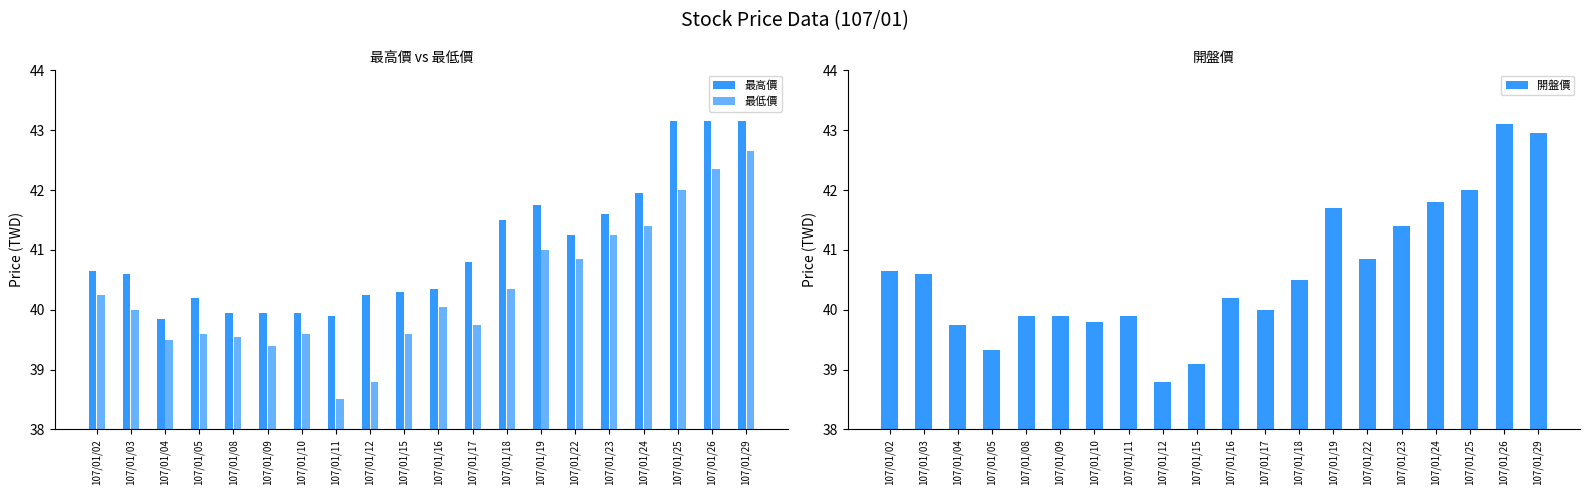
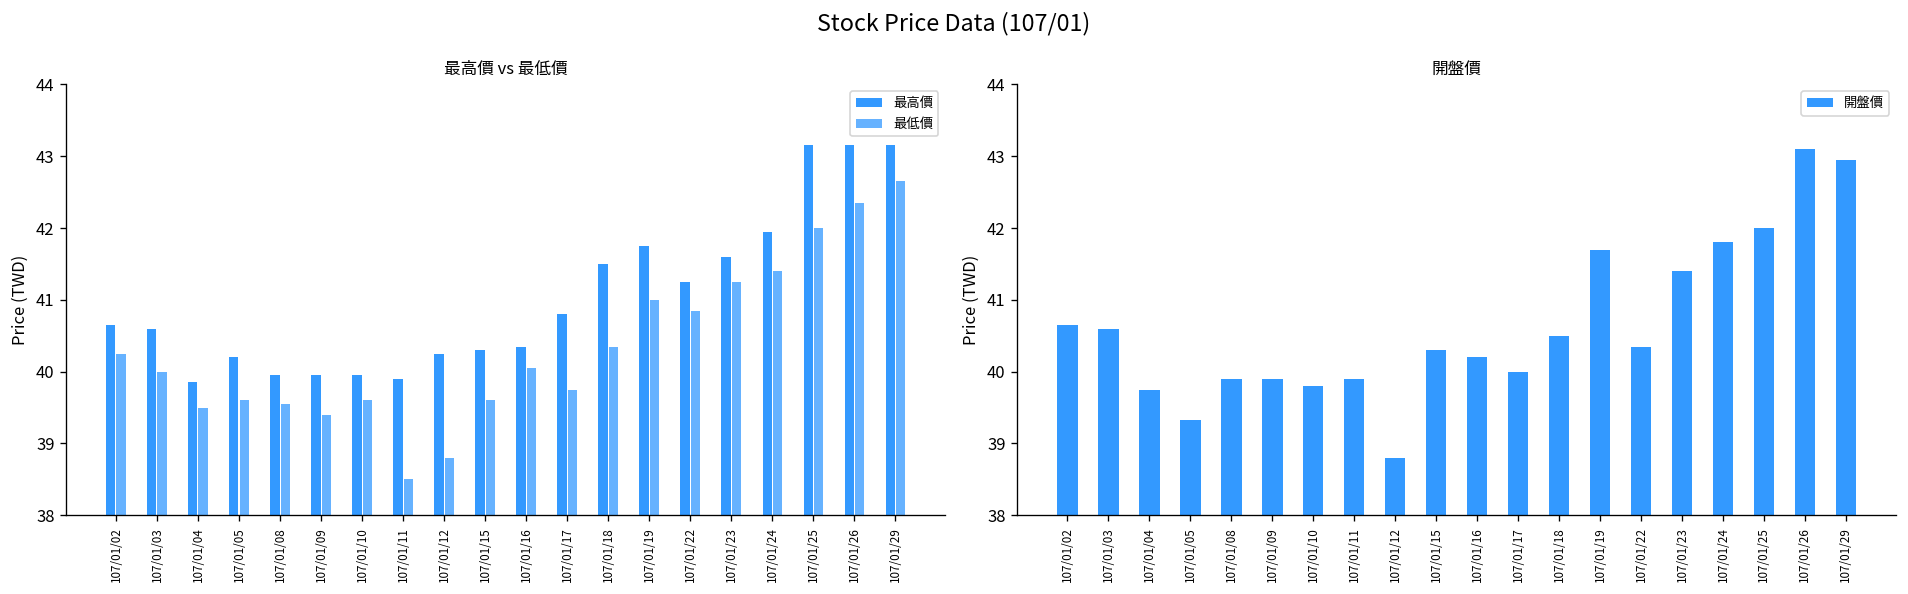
開盤價, 107/01/15: 39.1 -> 40.3
開盤價, 107/01/22: 40.9 -> 40.3
